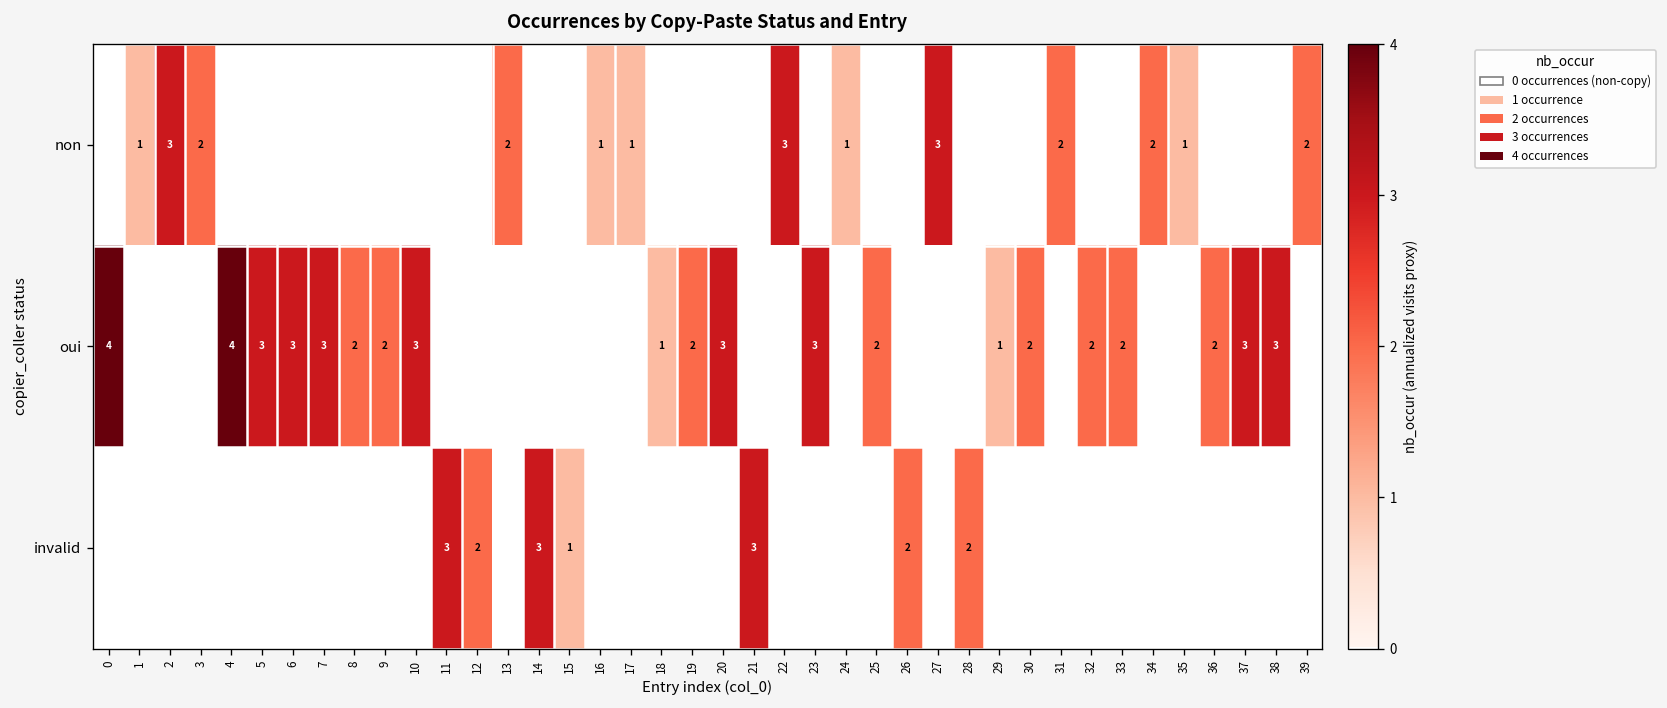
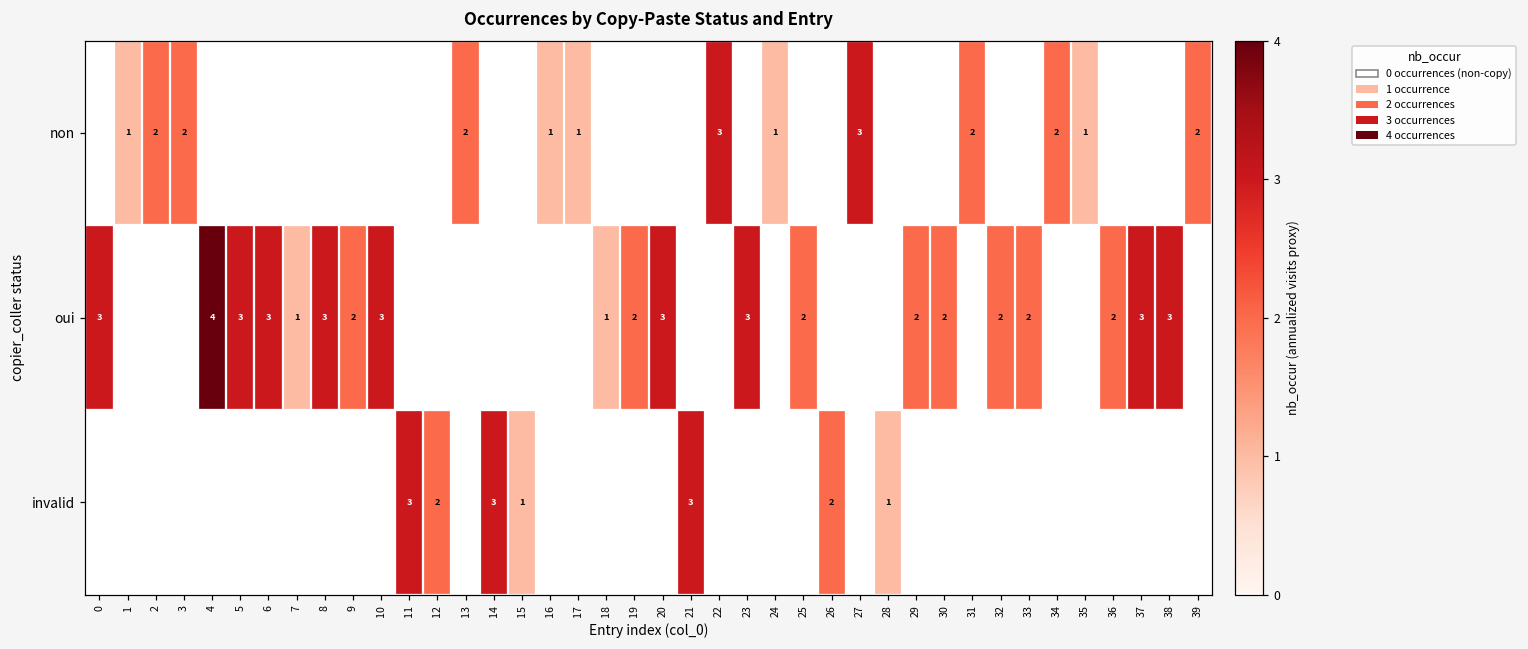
non, 2: 3 -> 2
oui, 0: 4 -> 3
oui, 7: 3 -> 1
oui, 8: 2 -> 3
oui, 29: 1 -> 2
invalid, 28: 2 -> 1
